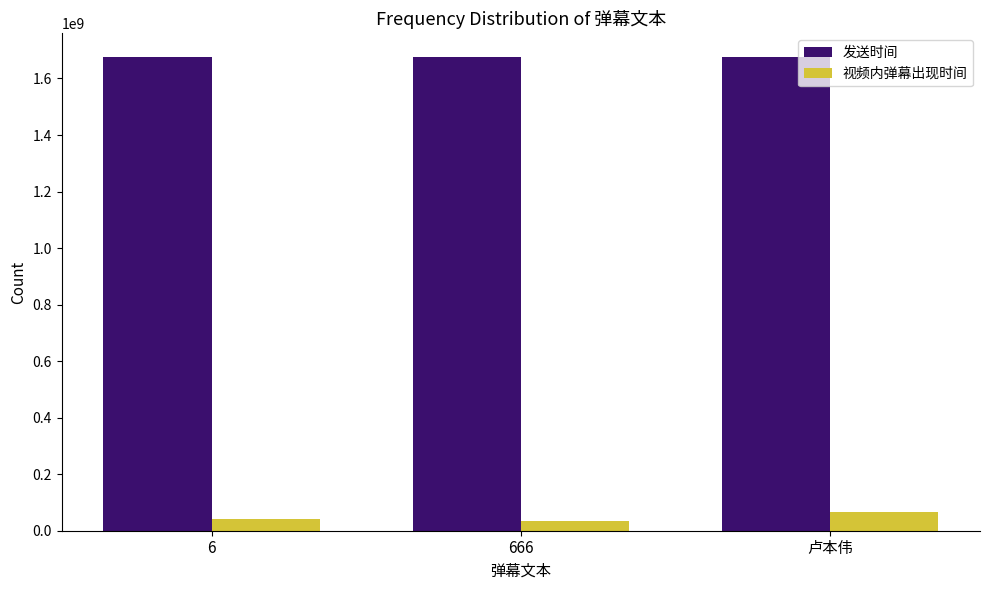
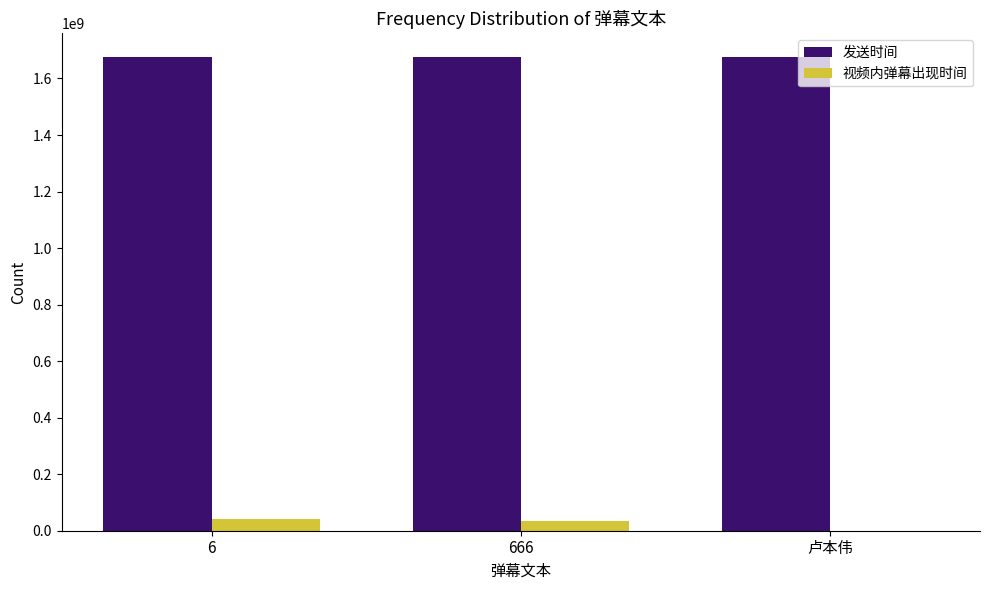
视频内弹幕出现时间, 卢本伟: 70000000 -> 0
